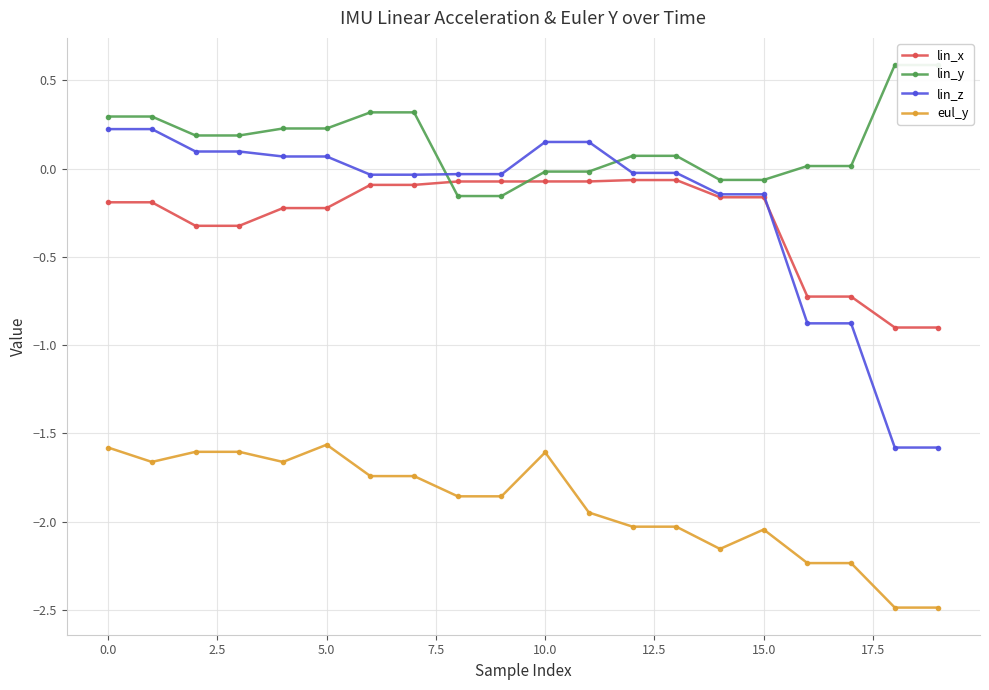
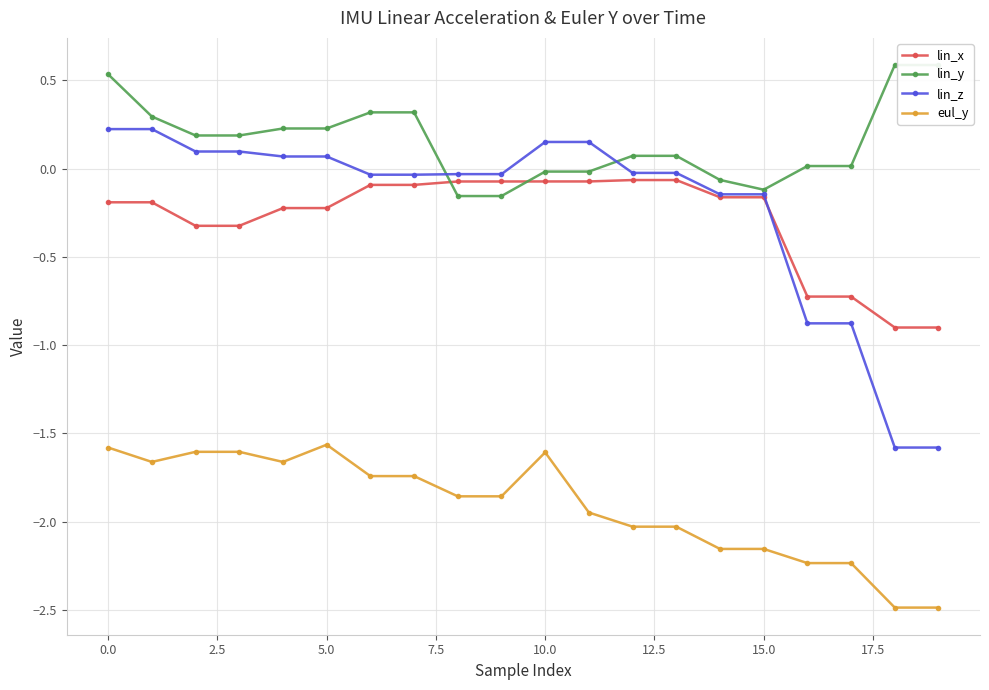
lin_y, 0.0: 0.30 -> 0.53
lin_y, 15.0: -0.06 -> -0.12
eul_y, 15.0: -2.04 -> -2.15
